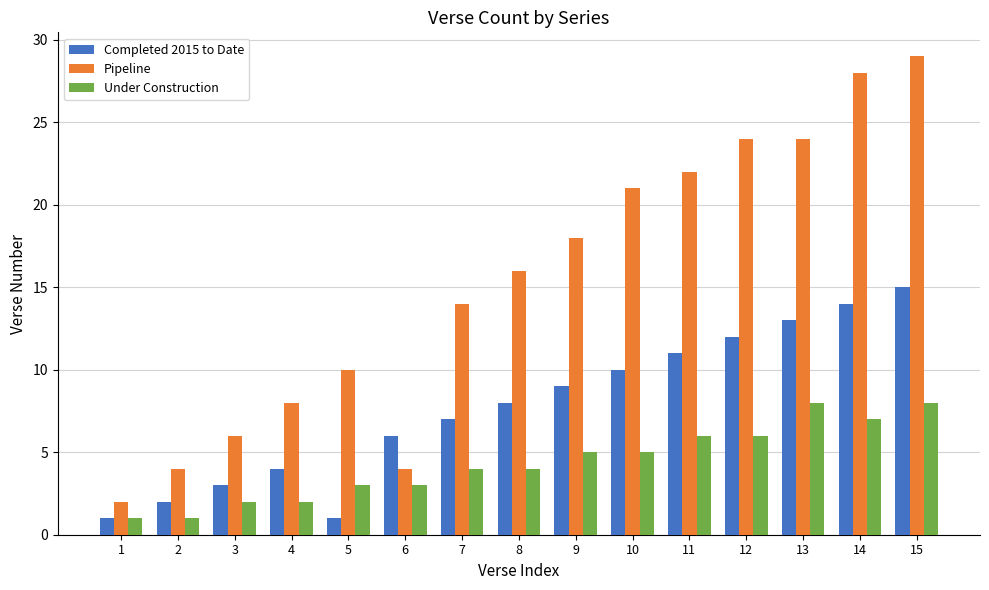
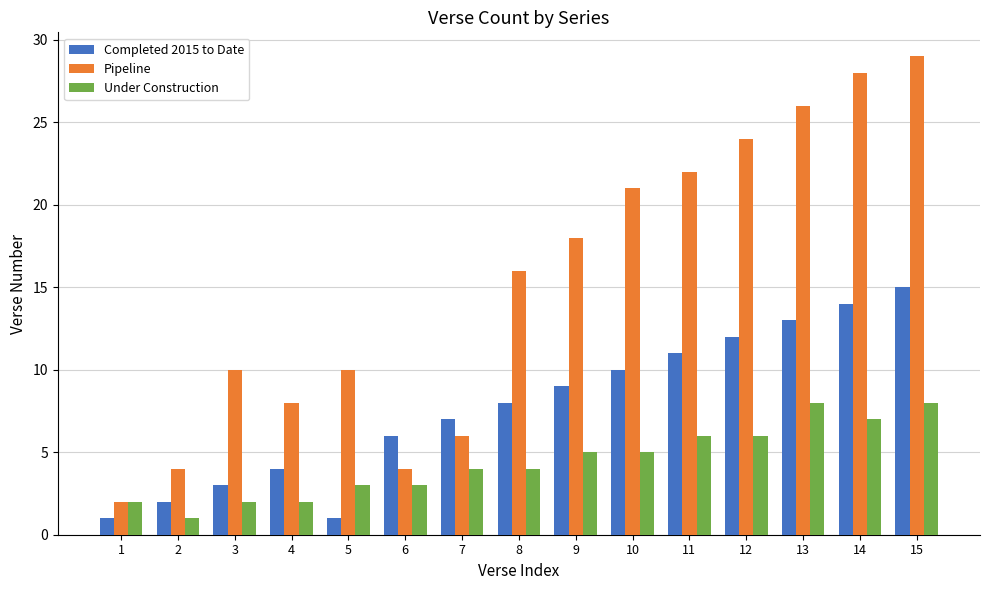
Under Construction, 1: 1 -> 2
Pipeline, 3: 6 -> 10
Pipeline, 7: 14 -> 6
Pipeline, 13: 24 -> 26
